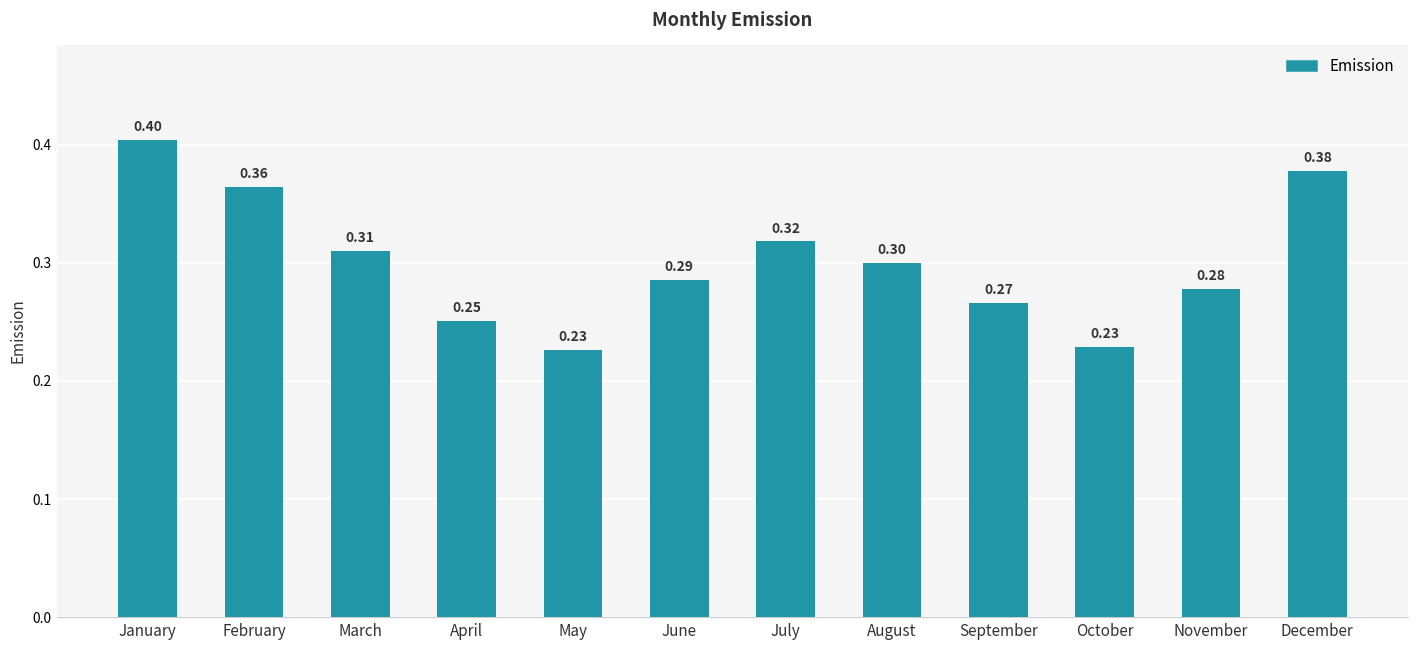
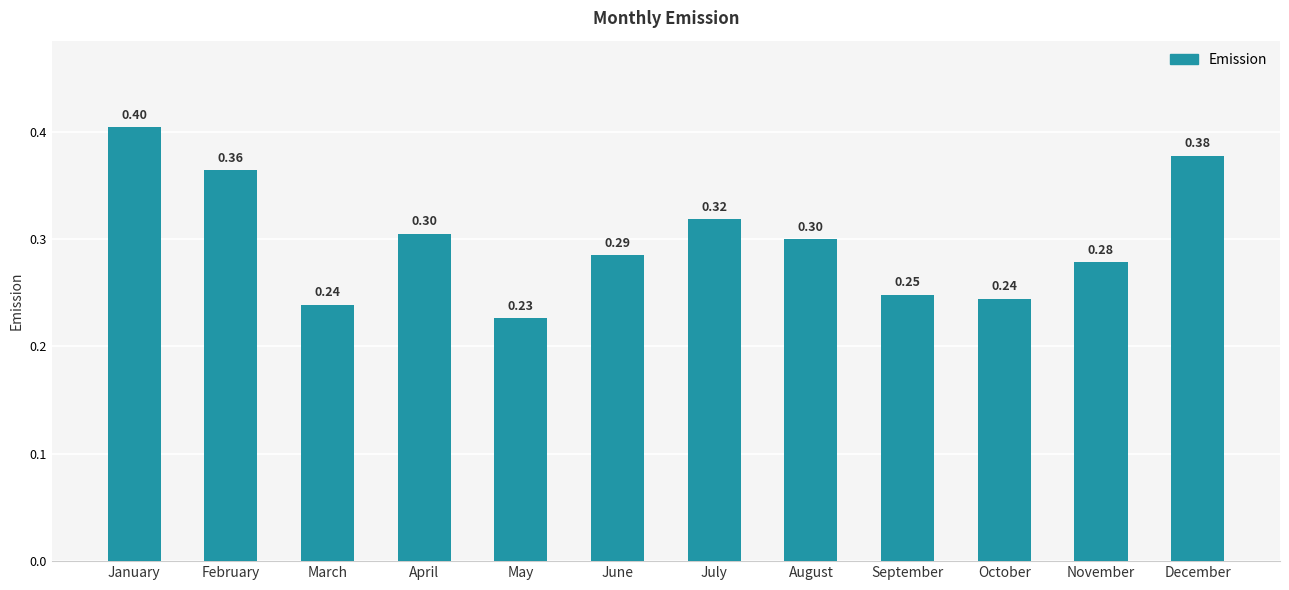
March: 0.31 -> 0.24
April: 0.25 -> 0.30
September: 0.27 -> 0.25
October: 0.23 -> 0.24
